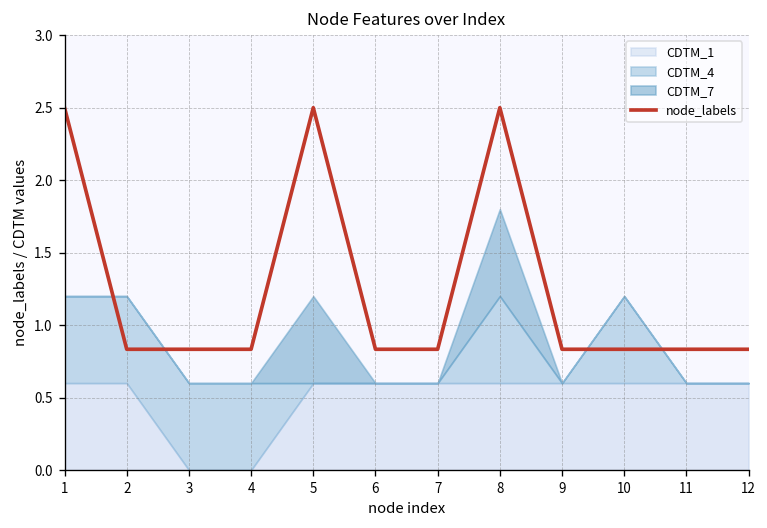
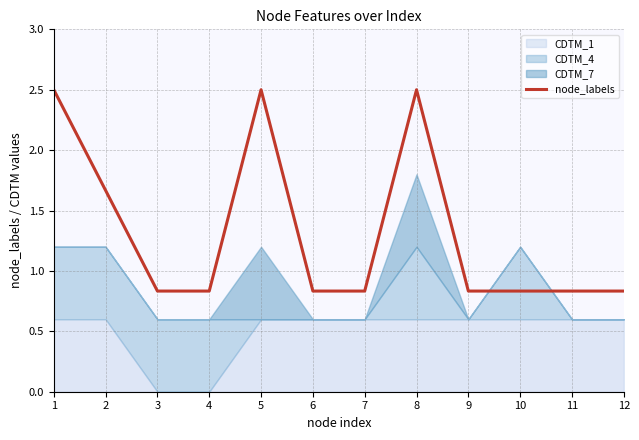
node_labels, 2: 0.83 -> 1.67
